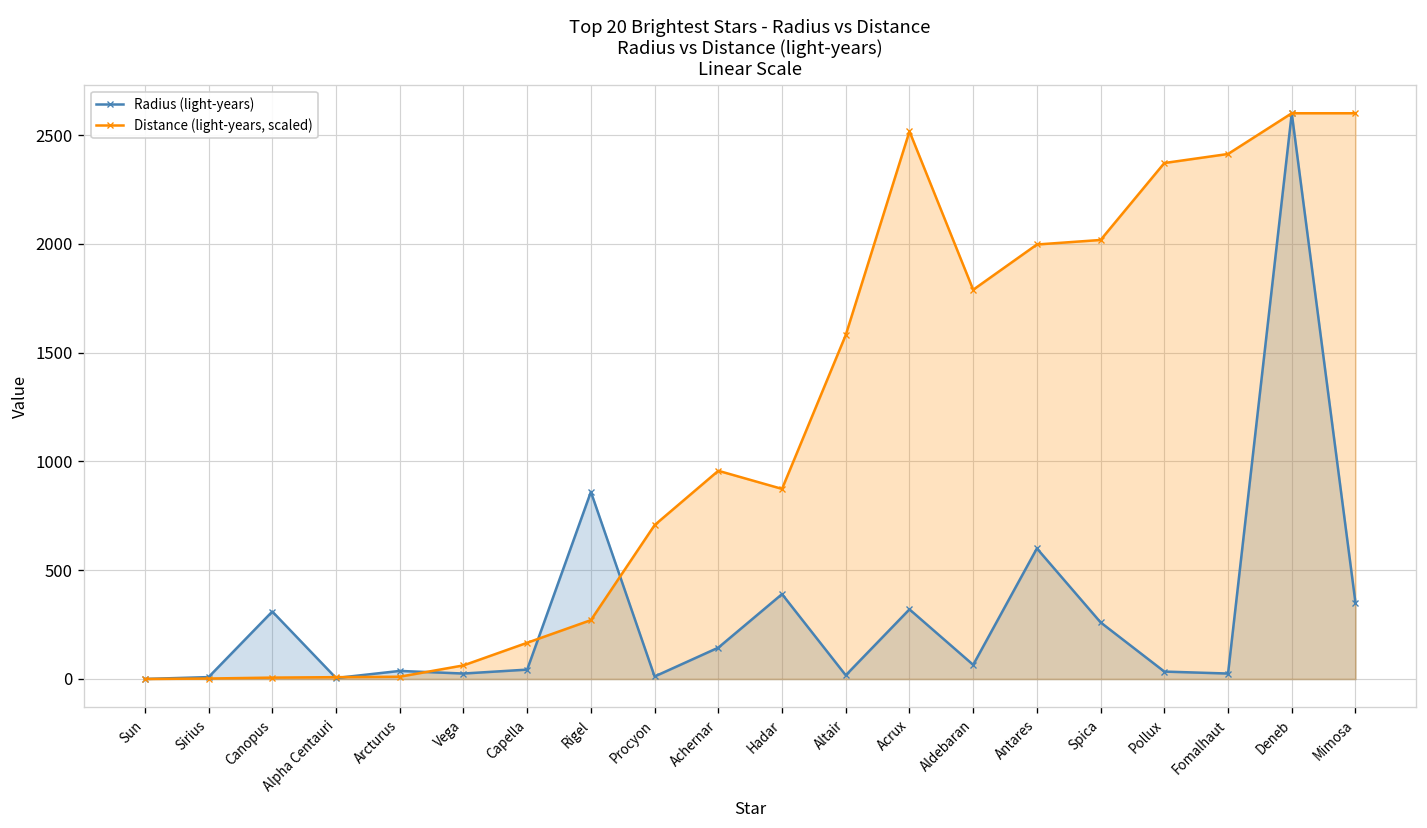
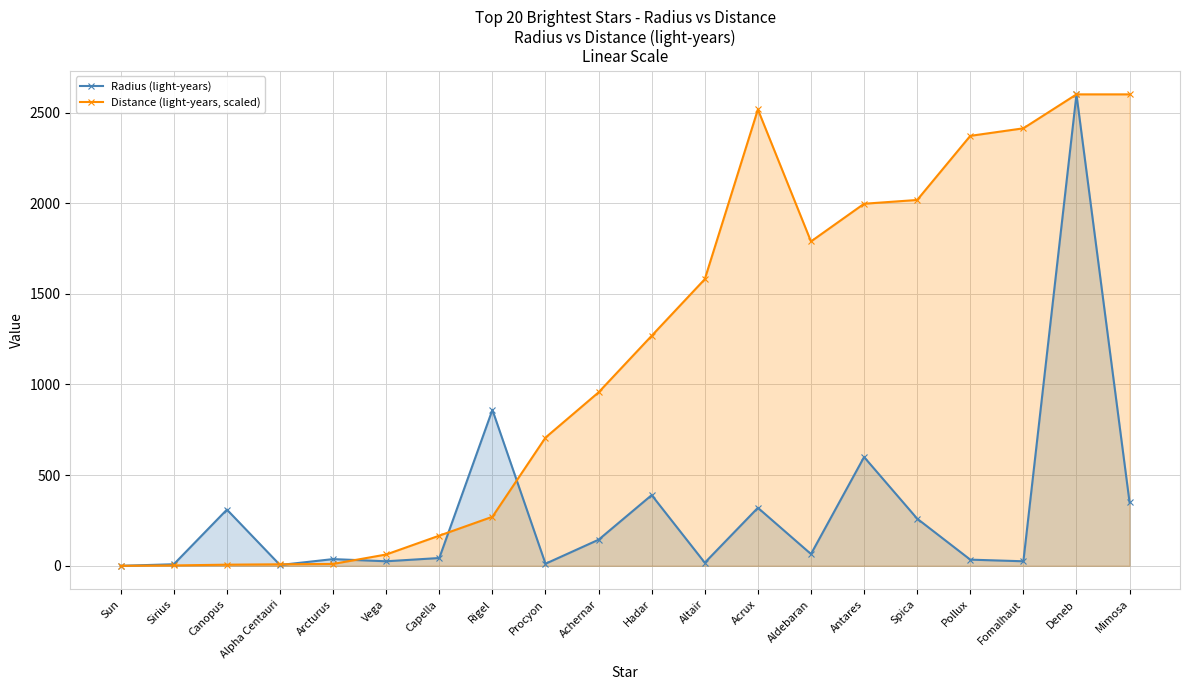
Distance (light-years, scaled), Hadar: 870 -> 1270
